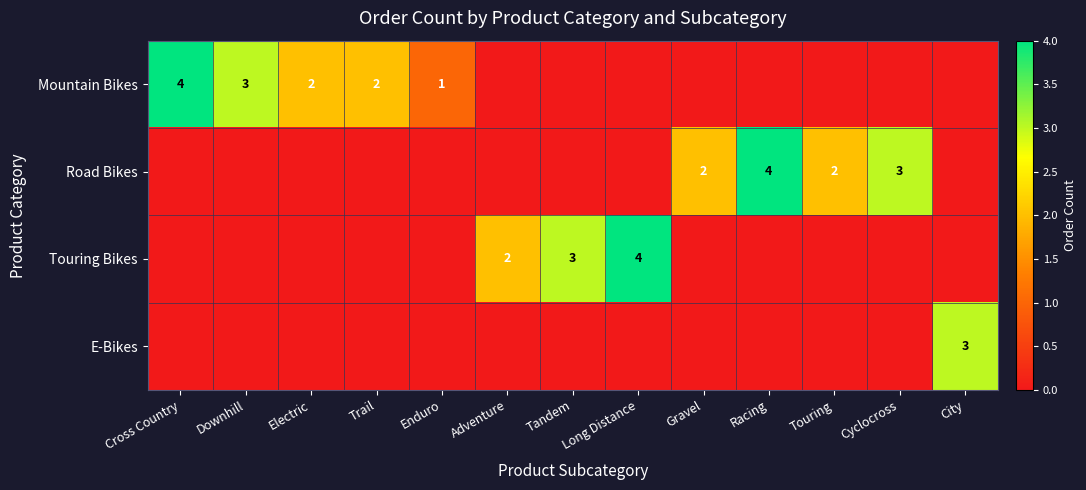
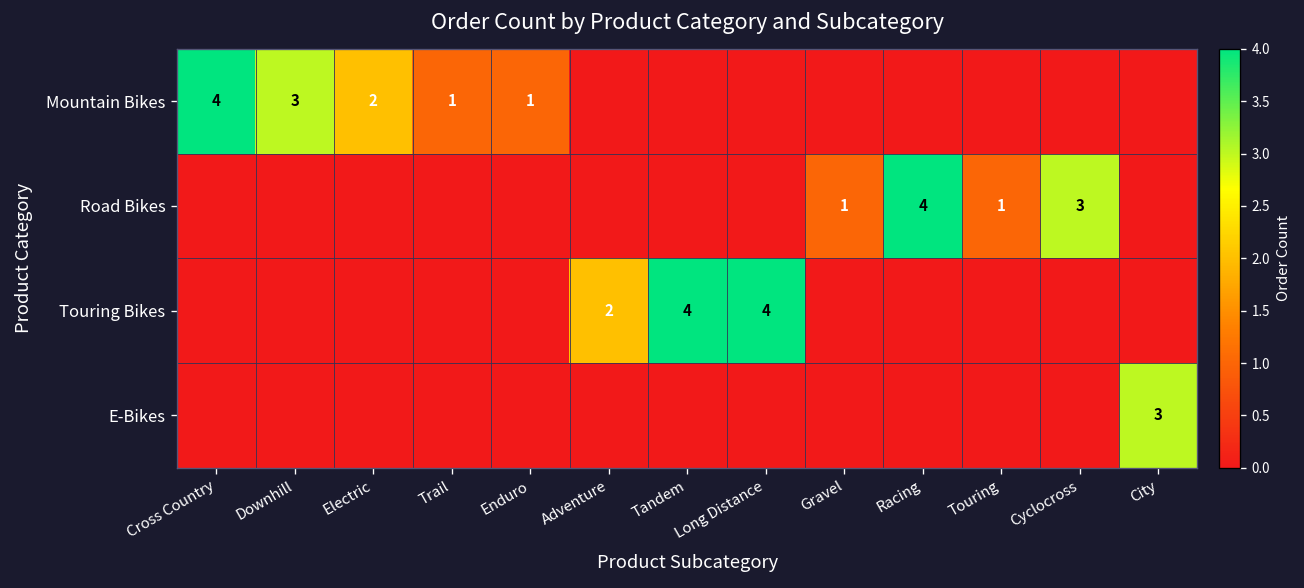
Mountain Bikes, Trail: 2 -> 1
Road Bikes, Gravel: 2 -> 1
Road Bikes, Touring: 2 -> 1
Touring Bikes, Tandem: 3 -> 4
